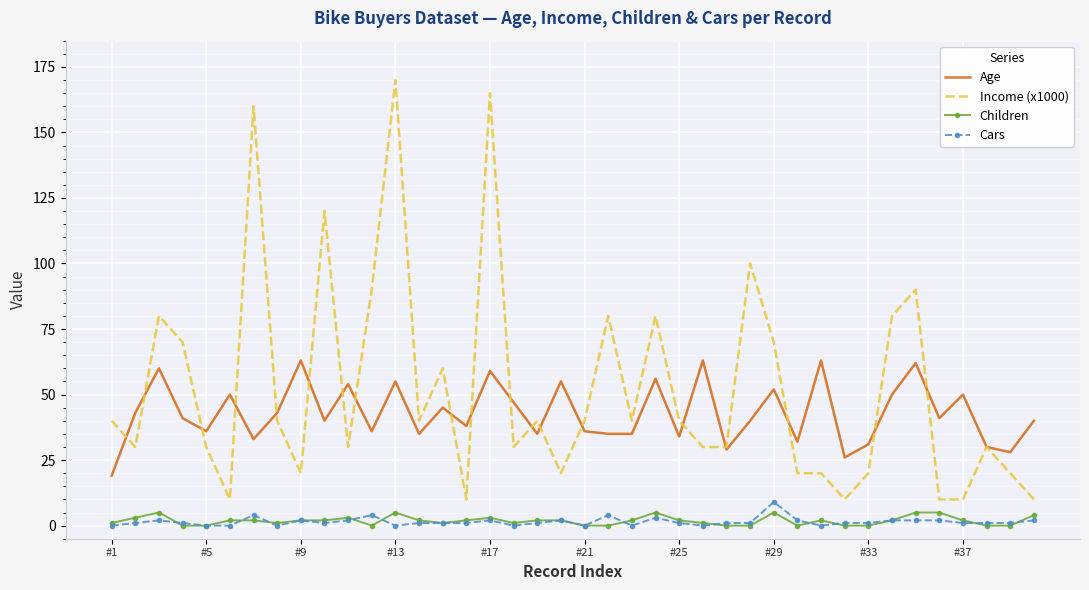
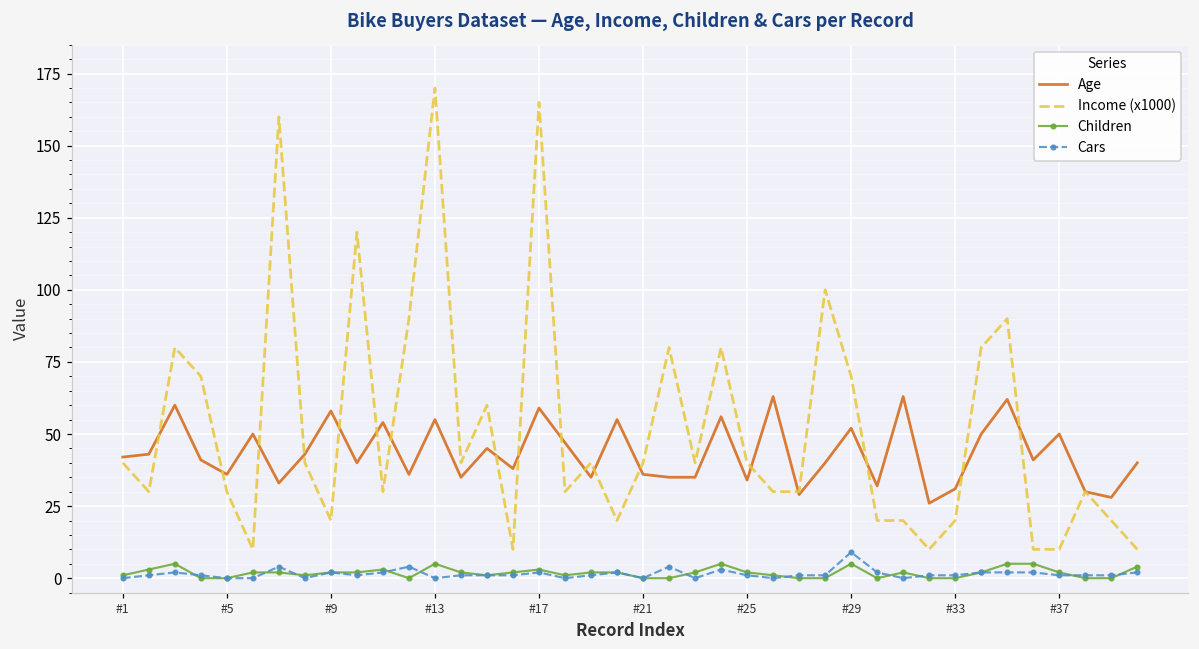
Age, #1: 19 -> 42
Age, #9: 63 -> 58
